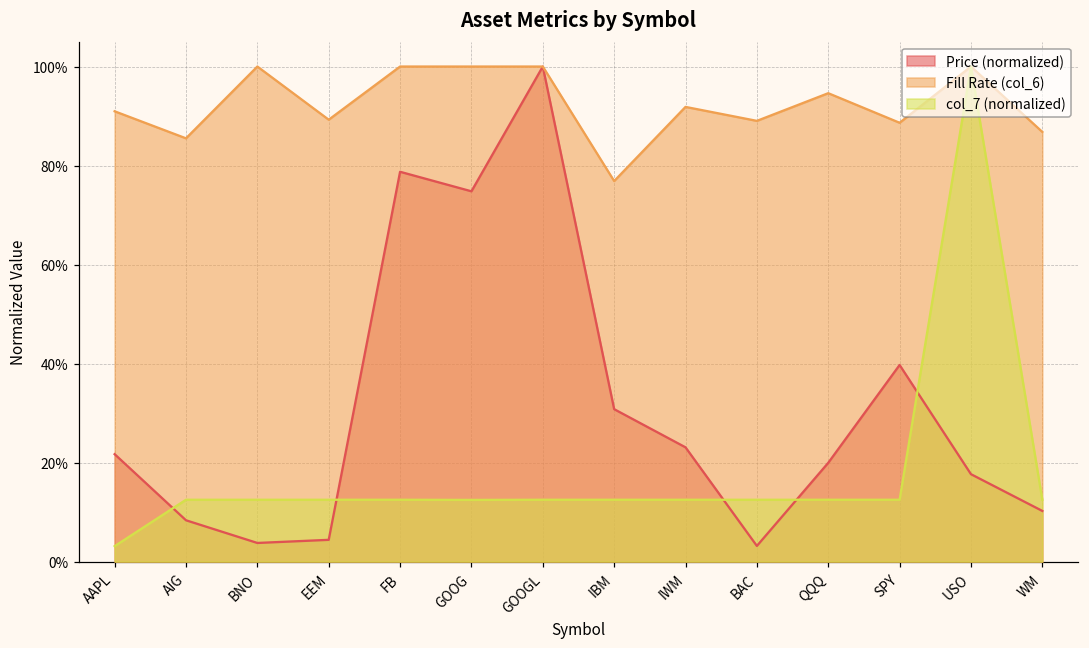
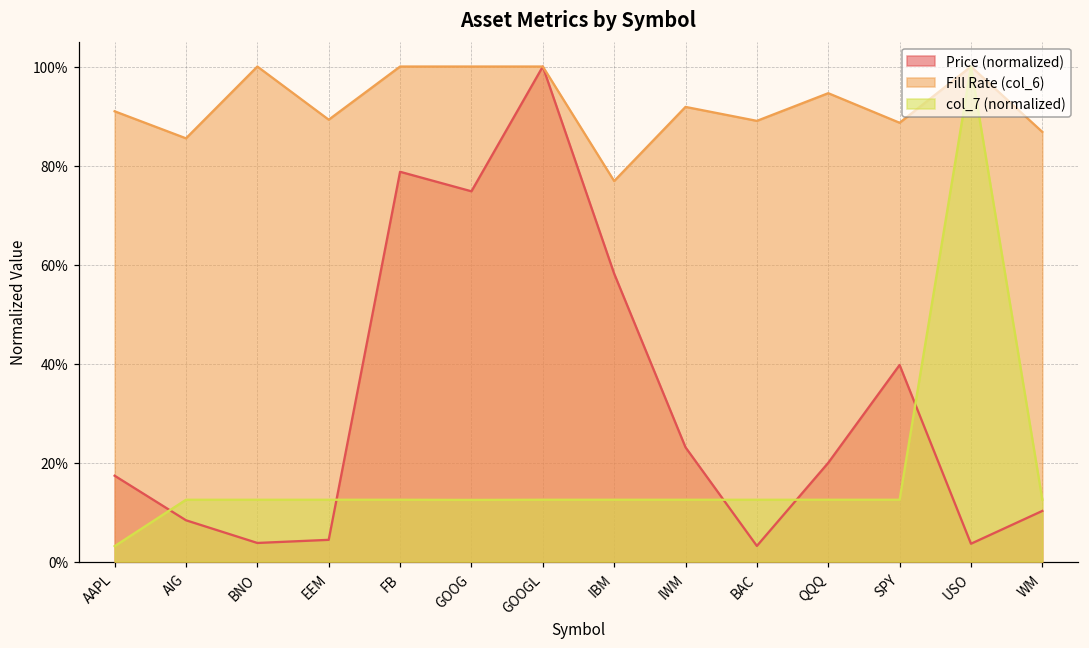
Price (normalized), AAPL: 22% -> 17%
Price (normalized), IBM: 31% -> 58%
Price (normalized), USO: 18% -> 4%
